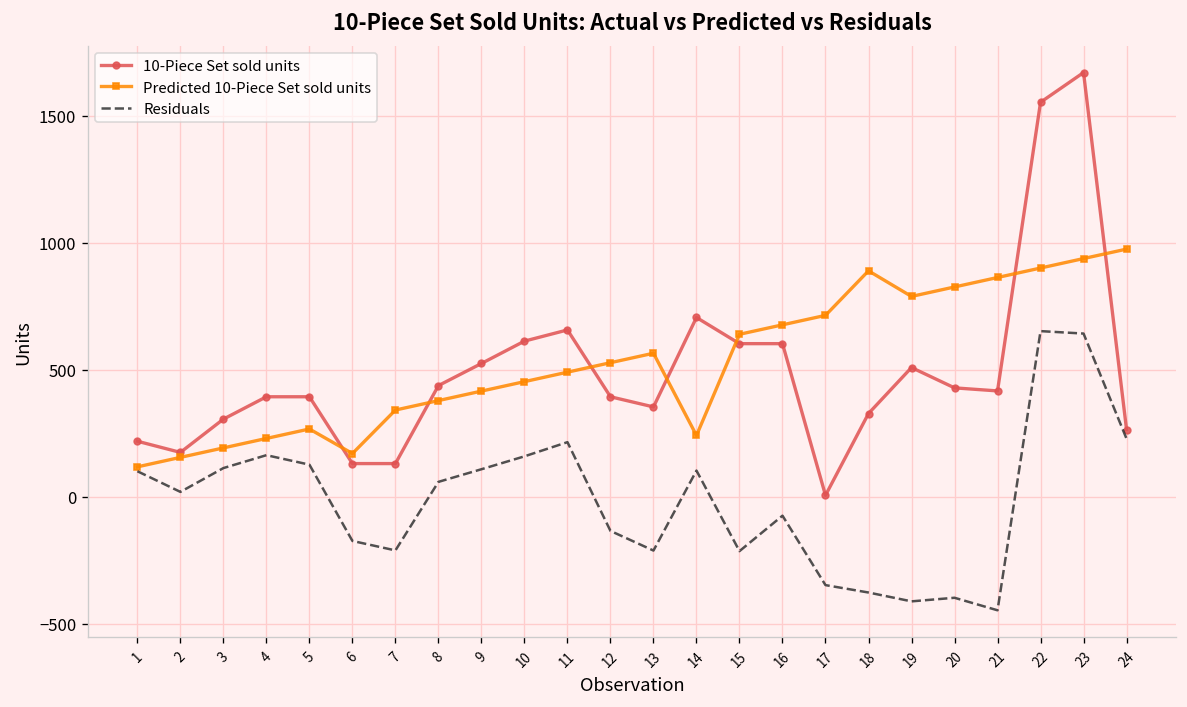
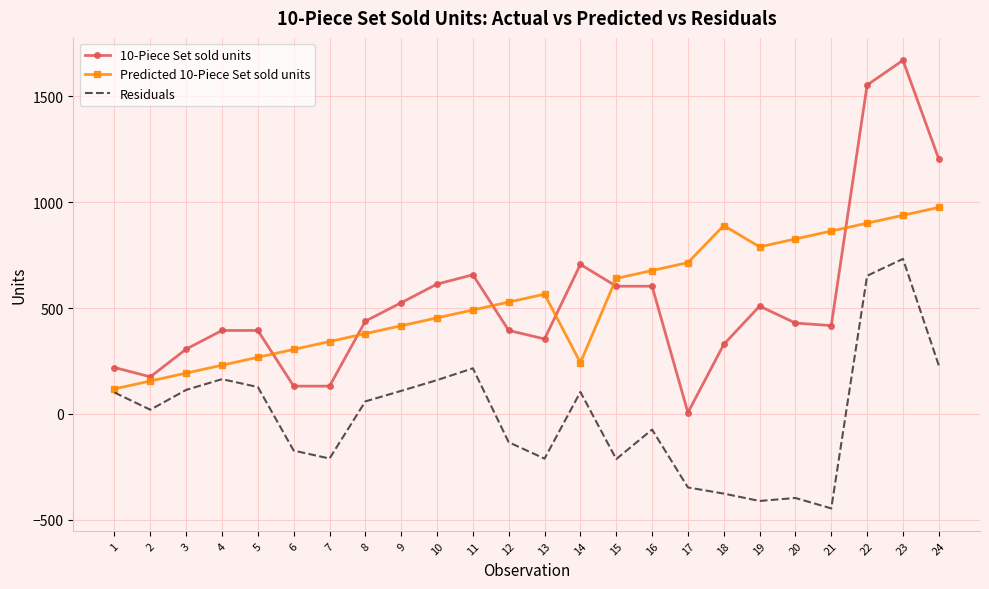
Predicted 10-Piece Set sold units, 6: 170 -> 300
Residuals, 23: 640 -> 730
10-Piece Set sold units, 24: 270 -> 1200
